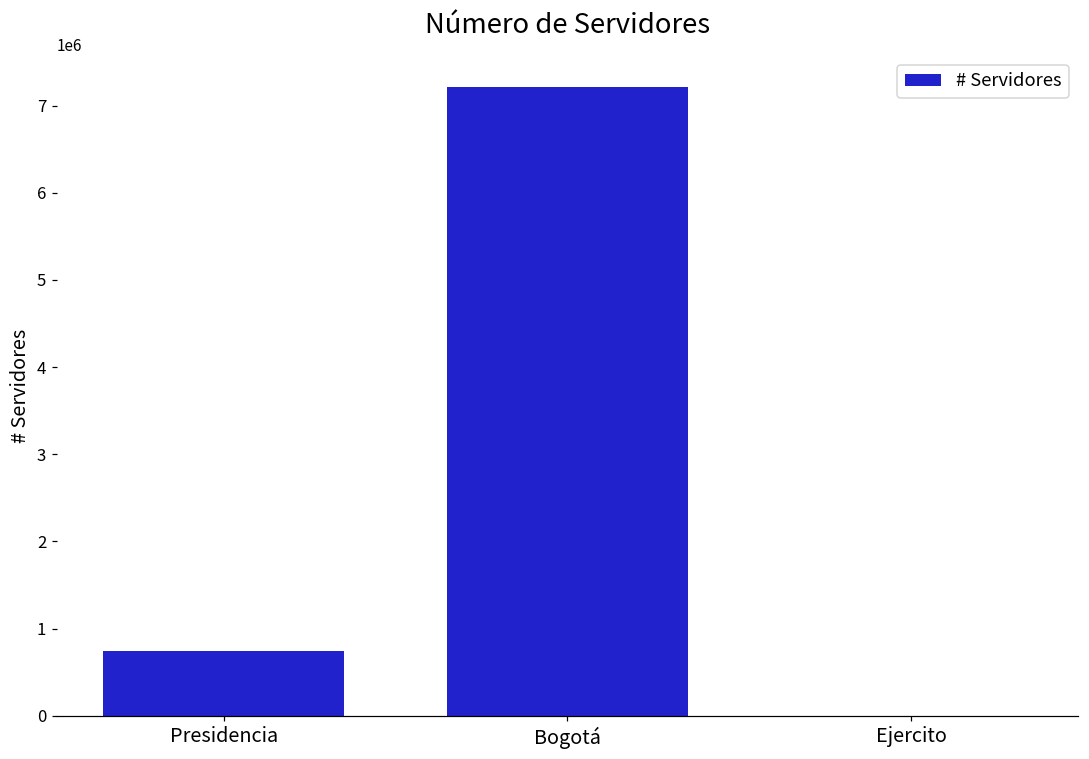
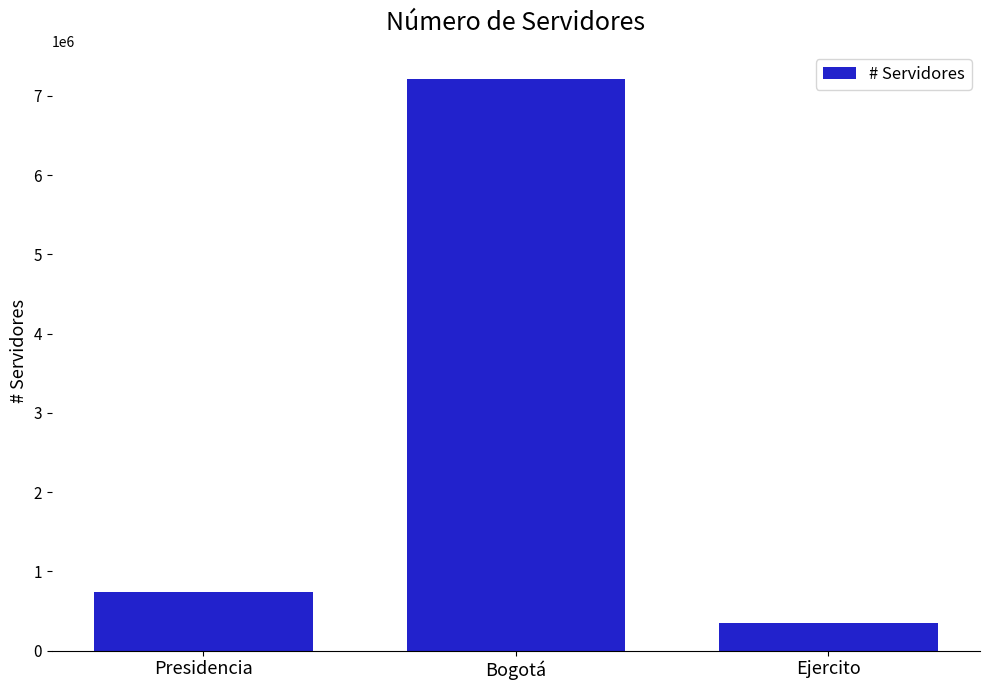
Ejercito: 0 -> 400000
